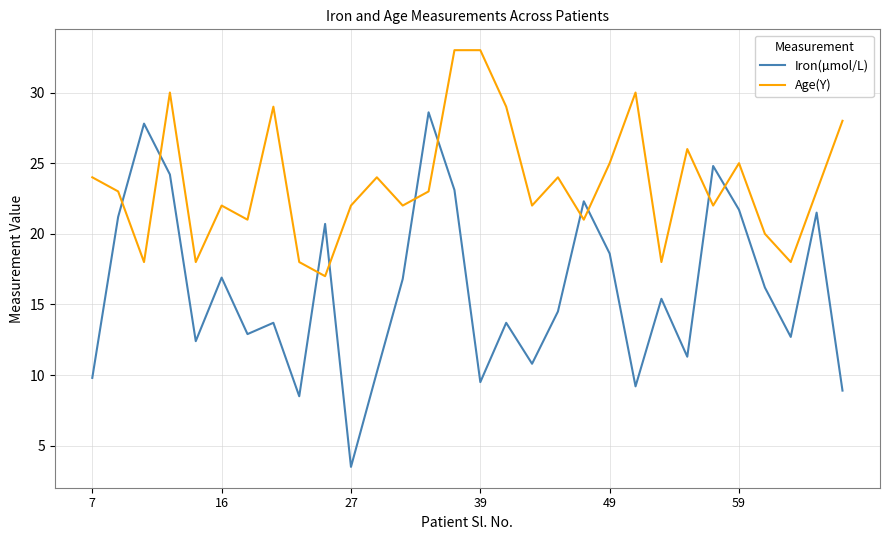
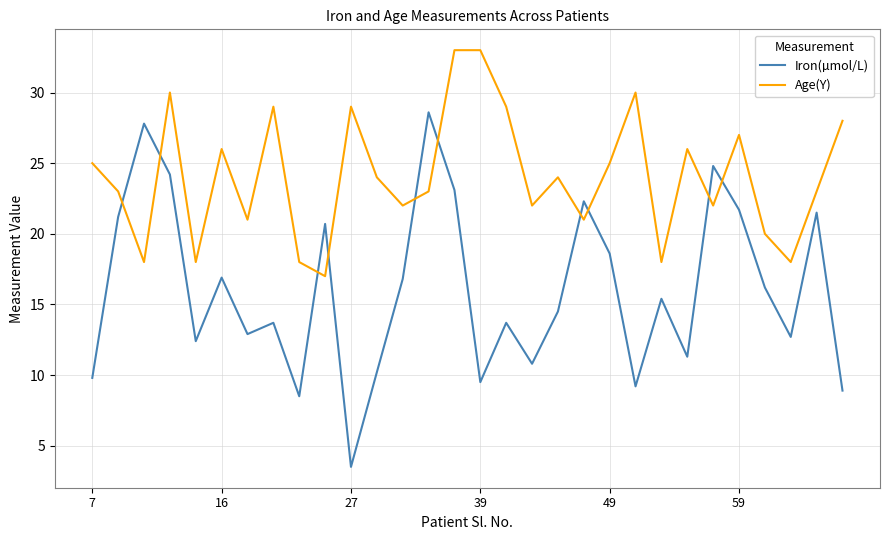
Age(Y), 7: 24 -> 25
Age(Y), 16: 22 -> 26
Age(Y), 27: 22 -> 29
Age(Y), 59: 25 -> 27
